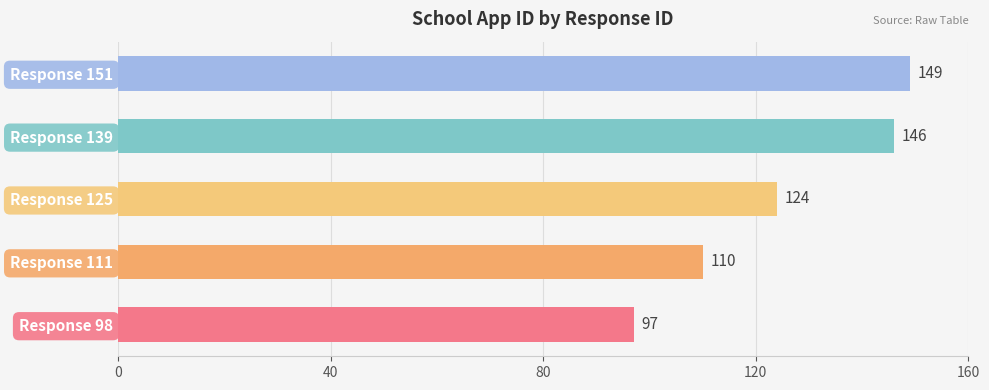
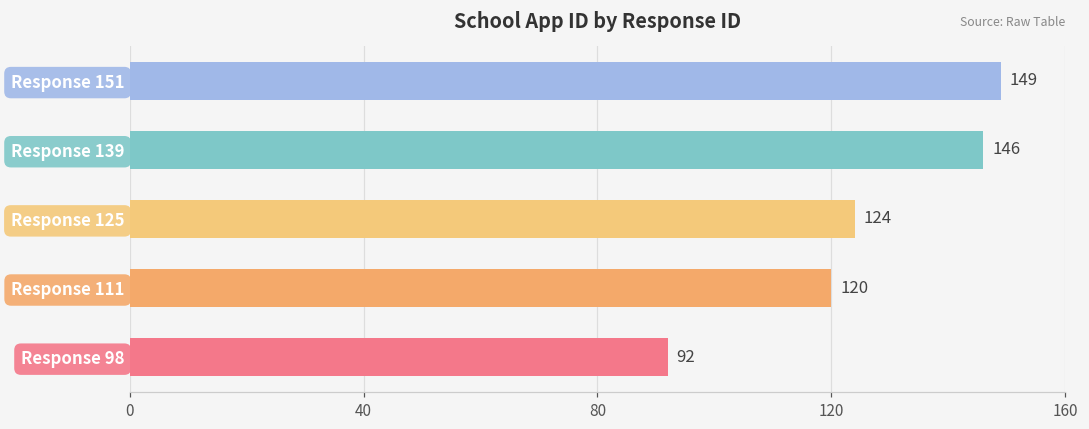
Response 111: 110 -> 120
Response 98: 97 -> 92
